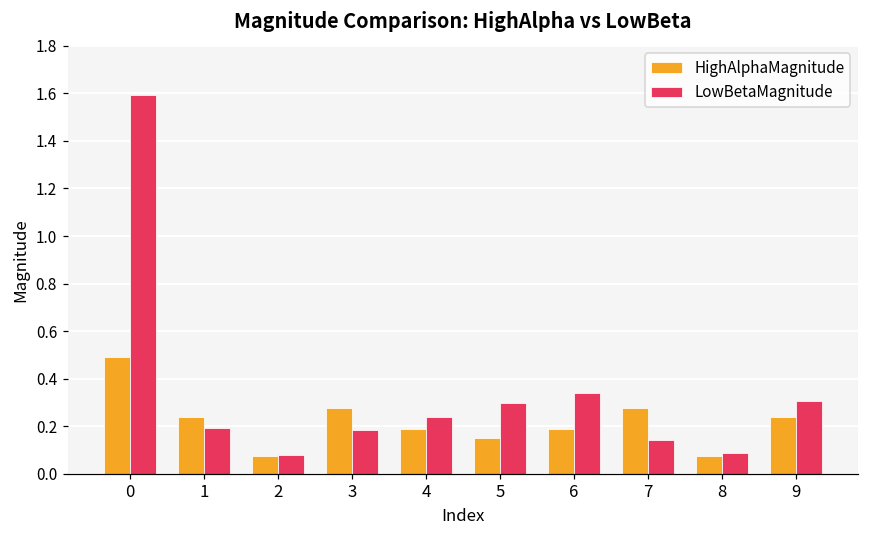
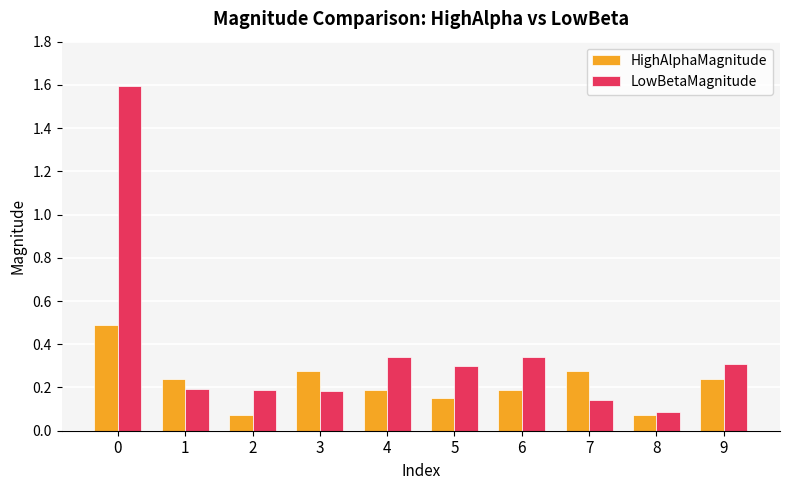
LowBetaMagnitude, 2: 0.08 -> 0.19
LowBetaMagnitude, 4: 0.24 -> 0.34
